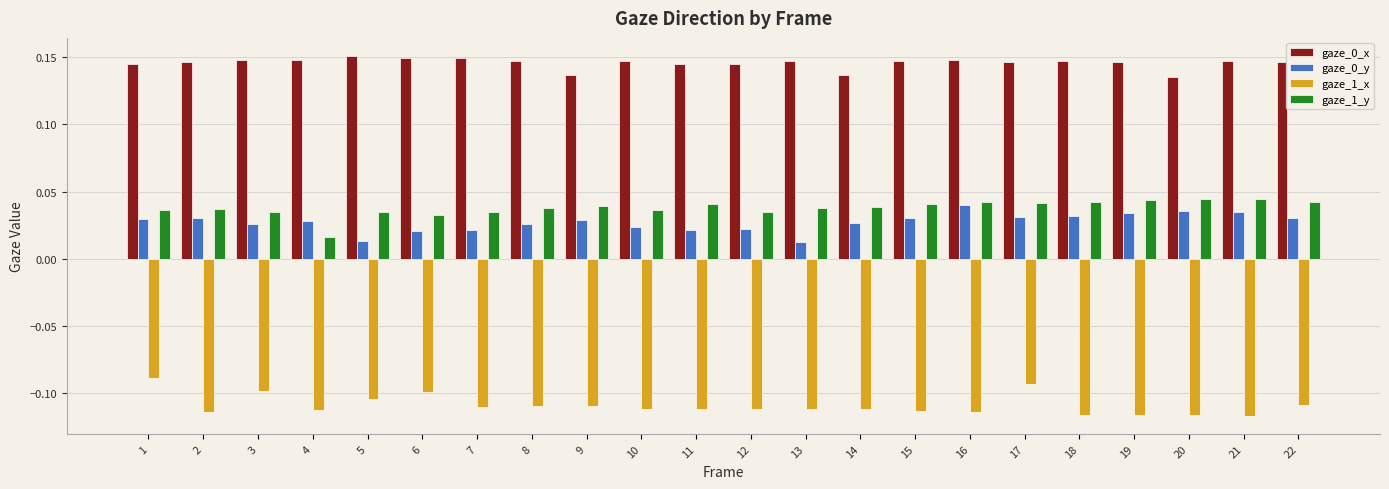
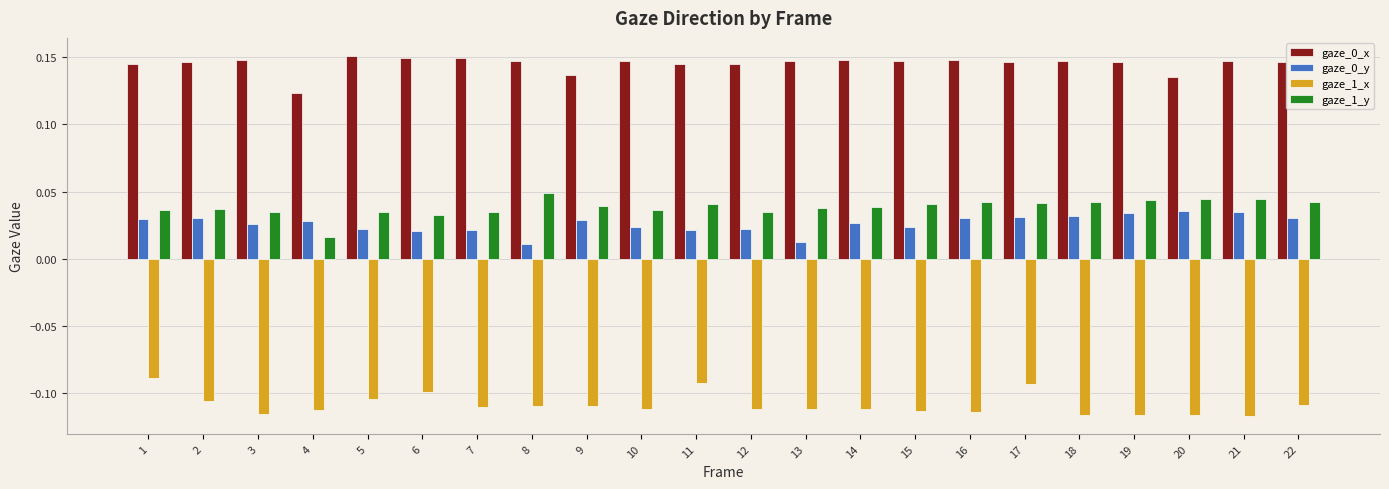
gaze_1_x, 2: -0.114 -> -0.106
gaze_1_x, 3: -0.098 -> -0.115
gaze_0_x, 4: 0.148 -> 0.123
gaze_0_y, 5: 0.013 -> 0.022
gaze_0_y, 8: 0.026 -> 0.011
gaze_1_y, 8: 0.038 -> 0.049
gaze_1_x, 11: -0.112 -> -0.093
gaze_0_x, 14: 0.137 -> 0.148
gaze_0_y, 15: 0.030 -> 0.024
gaze_0_y, 16: 0.040 -> 0.030
